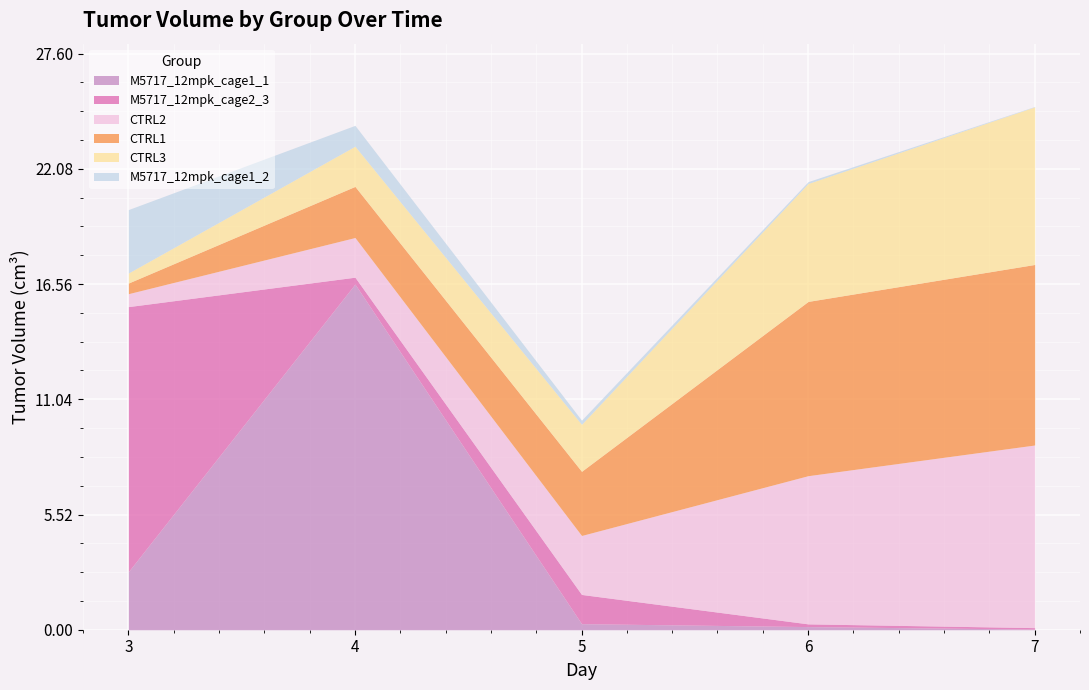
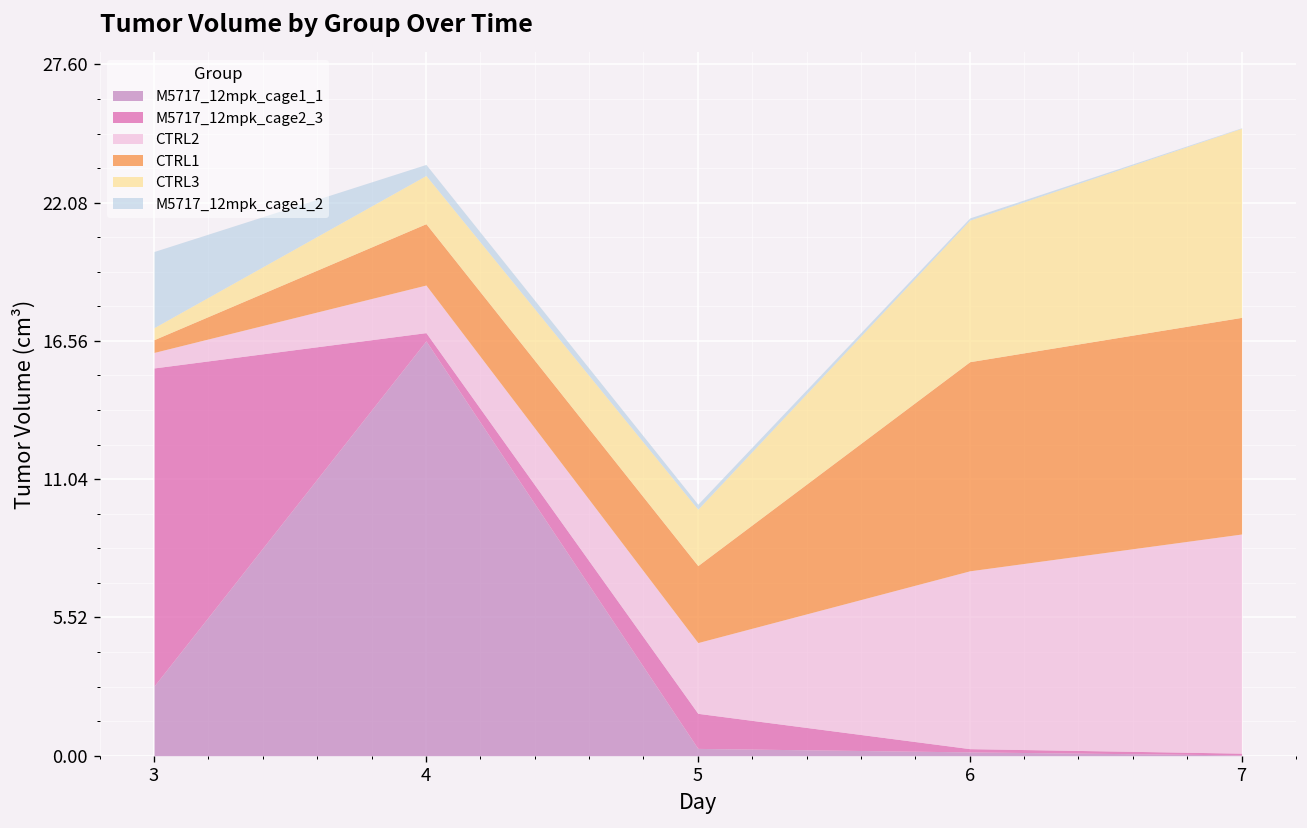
M5717_12mpk_cage1_2, 4: 1.0 -> 0.4
